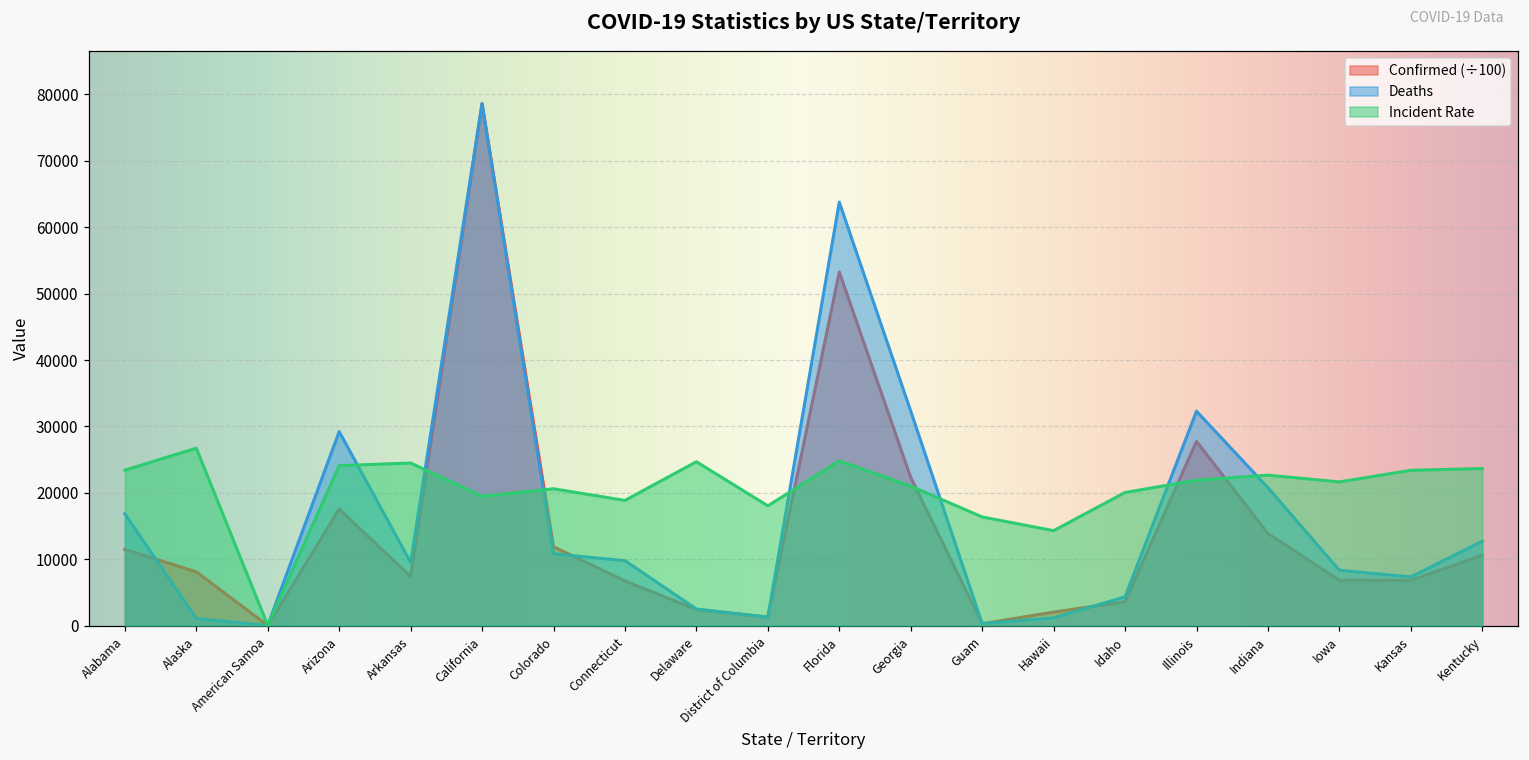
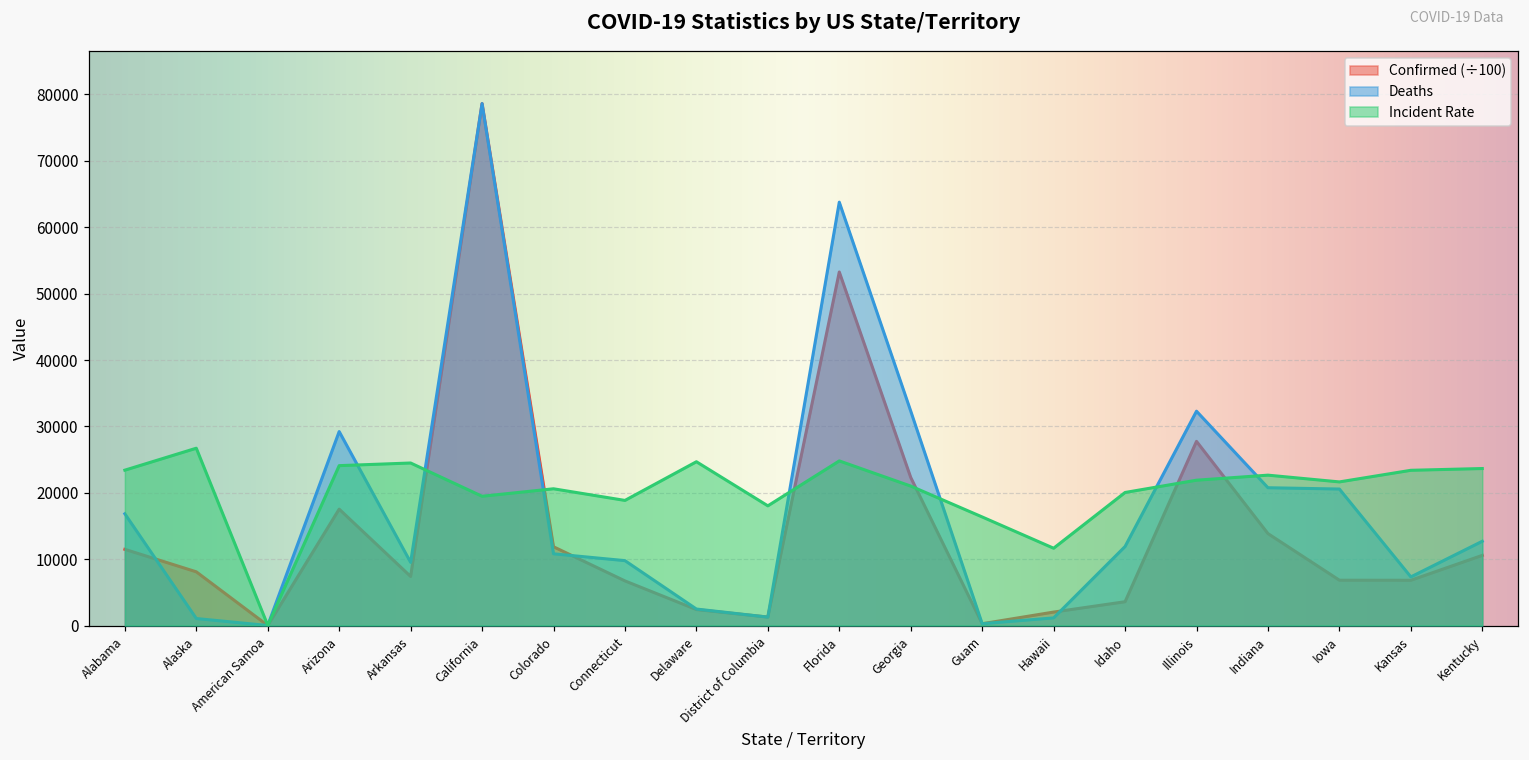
Incident Rate, Hawaii: 14000 -> 12000
Deaths, Idaho: 4000 -> 12000
Deaths, Iowa: 8000 -> 21000
